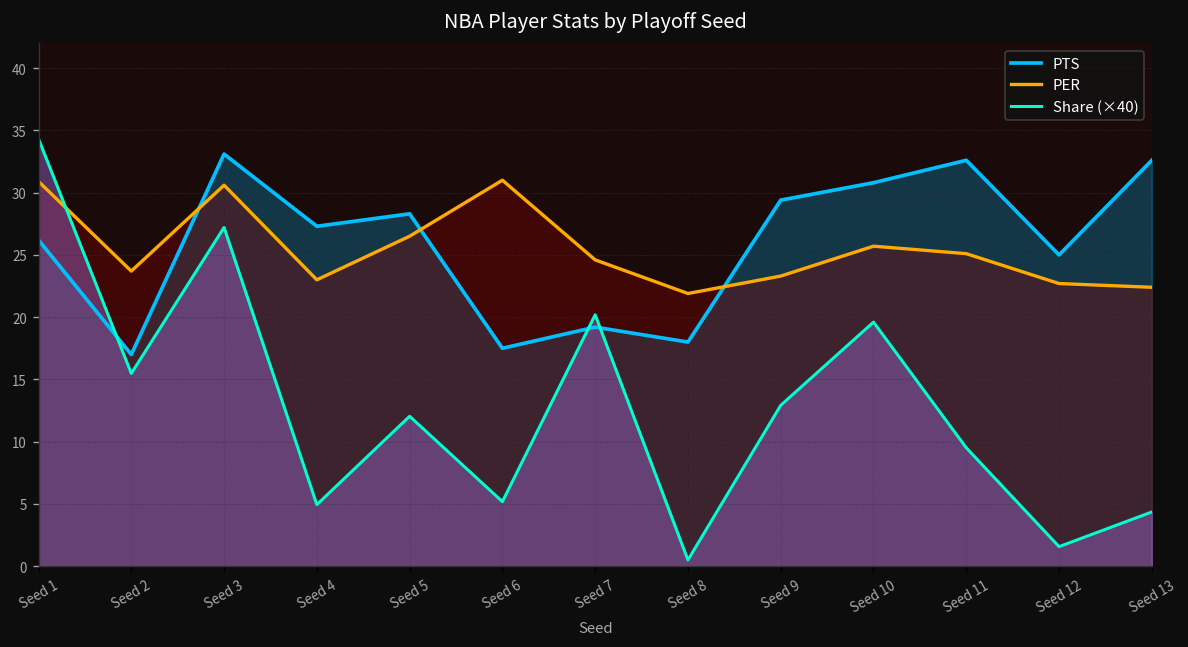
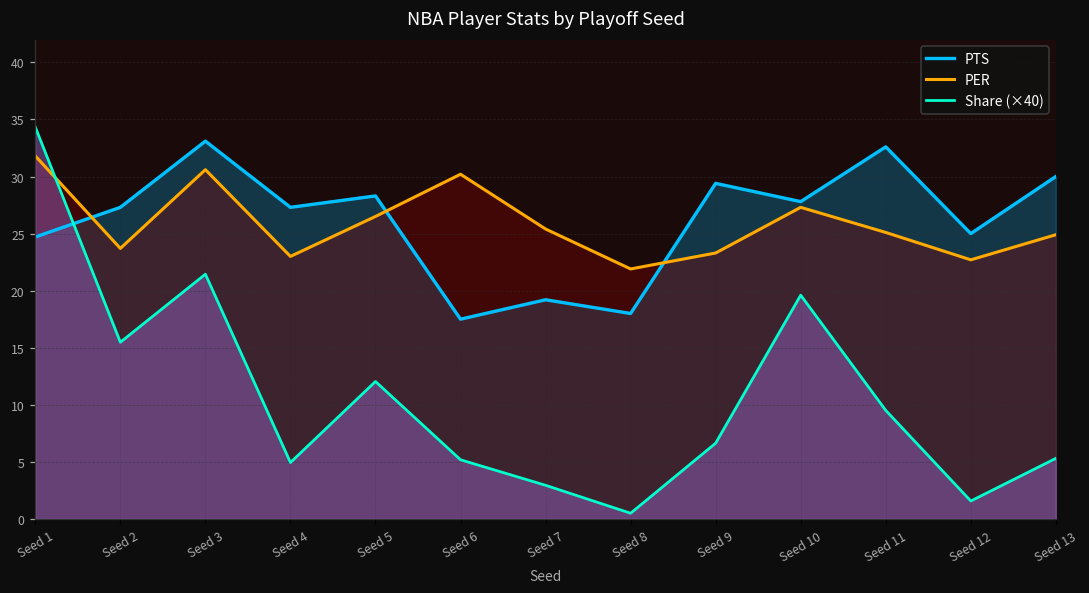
PTS, Seed 1: 26.2 -> 24.7
PER, Seed 1: 30.9 -> 31.8
PTS, Seed 2: 17.0 -> 27.3
Share (×40), Seed 3: 27.2 -> 21.4
PER, Seed 6: 31.0 -> 30.2
PER, Seed 7: 24.6 -> 25.4
Share (×40), Seed 7: 20.2 -> 2.9
Share (×40), Seed 9: 12.9 -> 6.6
PTS, Seed 10: 30.8 -> 27.8
PER, Seed 10: 25.7 -> 27.3
PTS, Seed 13: 32.6 -> 30.0
PER, Seed 13: 22.4 -> 24.9
Share (×40), Seed 13: 4.4 -> 5.3
